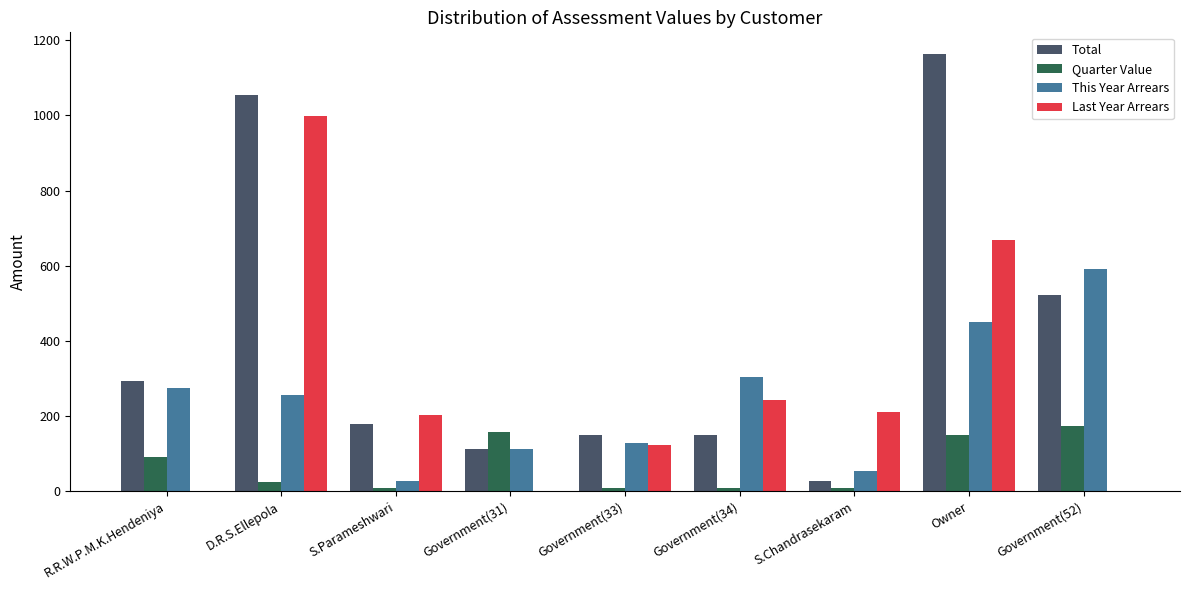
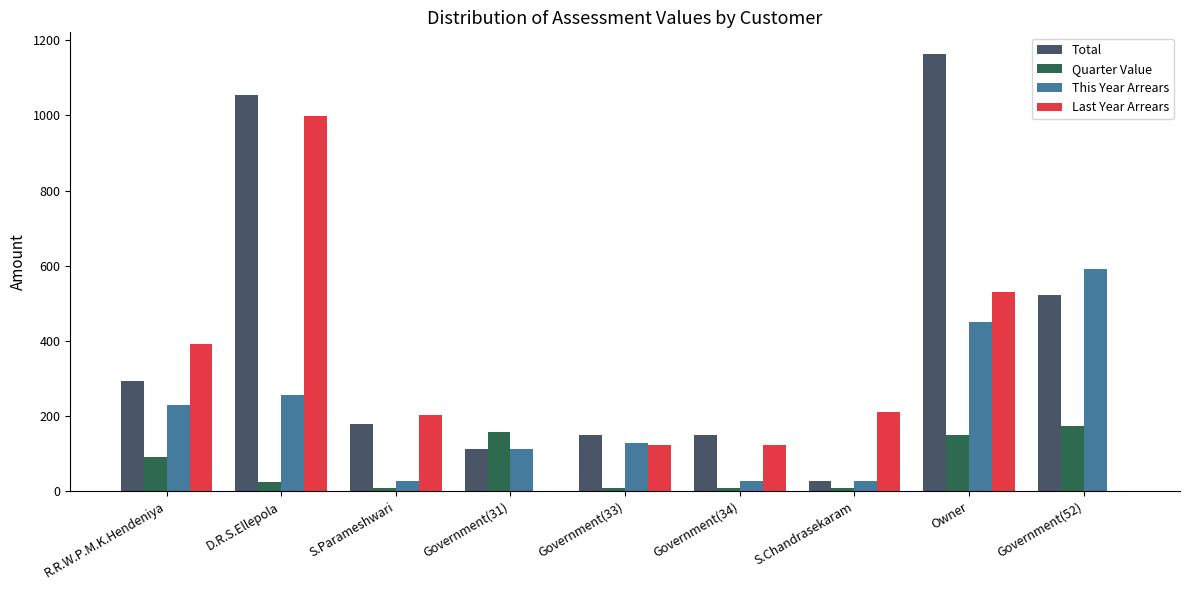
This Year Arrears, R.R.W.P.M.K.Hendeniya: 280 -> 230
Last Year Arrears, R.R.W.P.M.K.Hendeniya: 0 -> 390
This Year Arrears, Government(34): 300 -> 30
Last Year Arrears, Government(34): 240 -> 120
This Year Arrears, S.Chandrasekaram: 50 -> 30
Last Year Arrears, Owner: 670 -> 530
